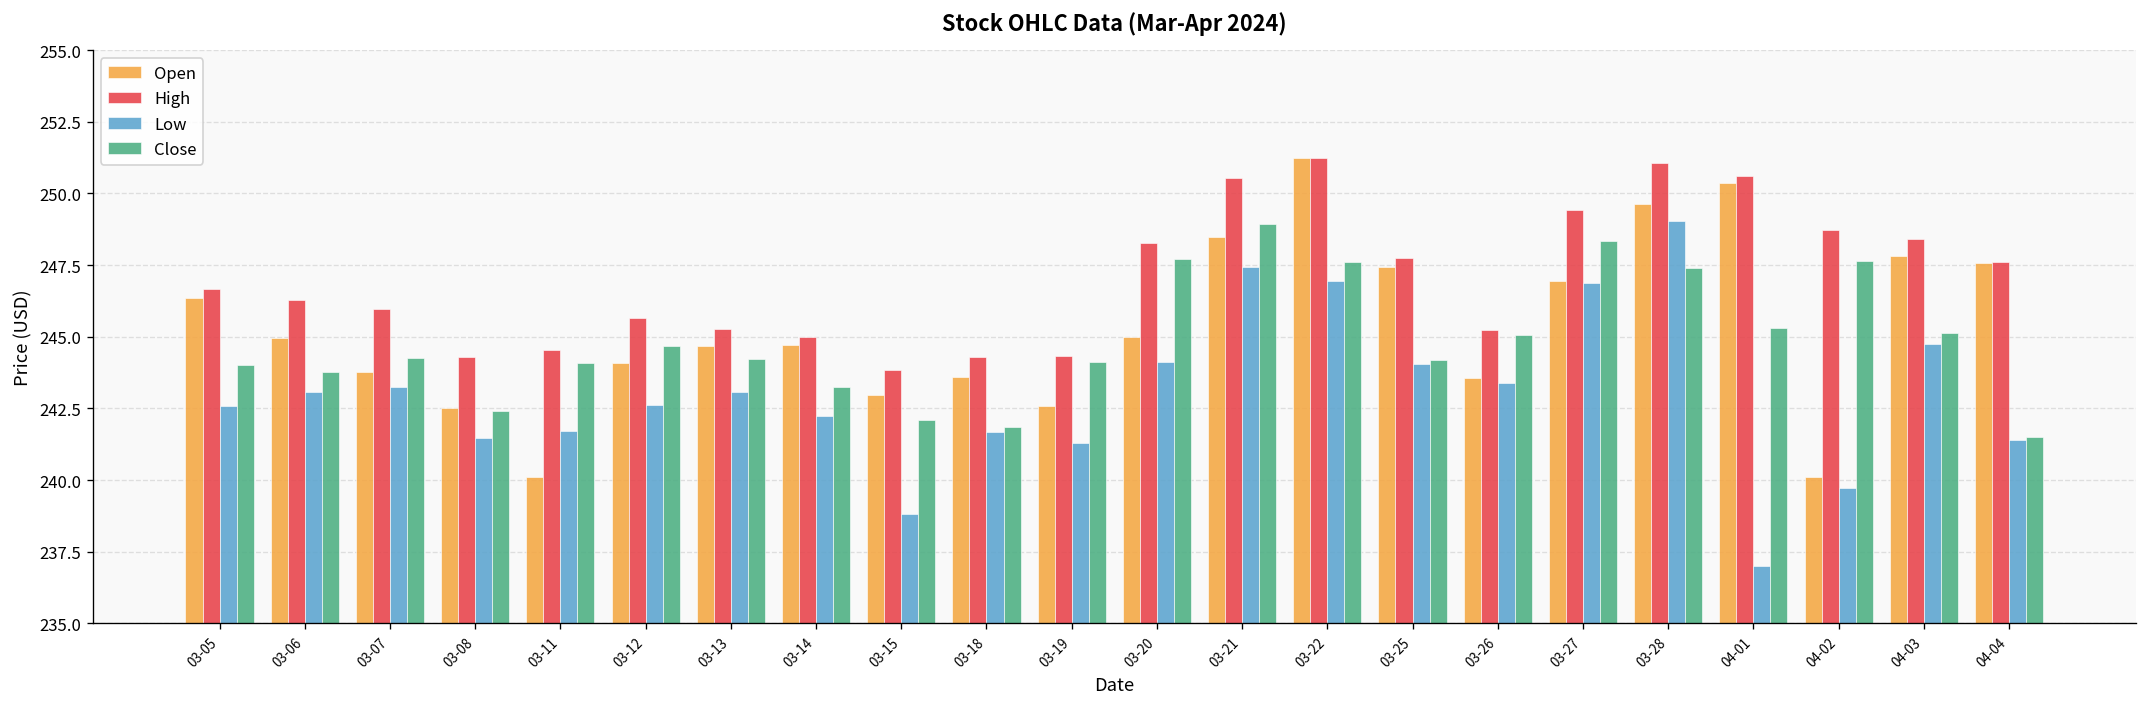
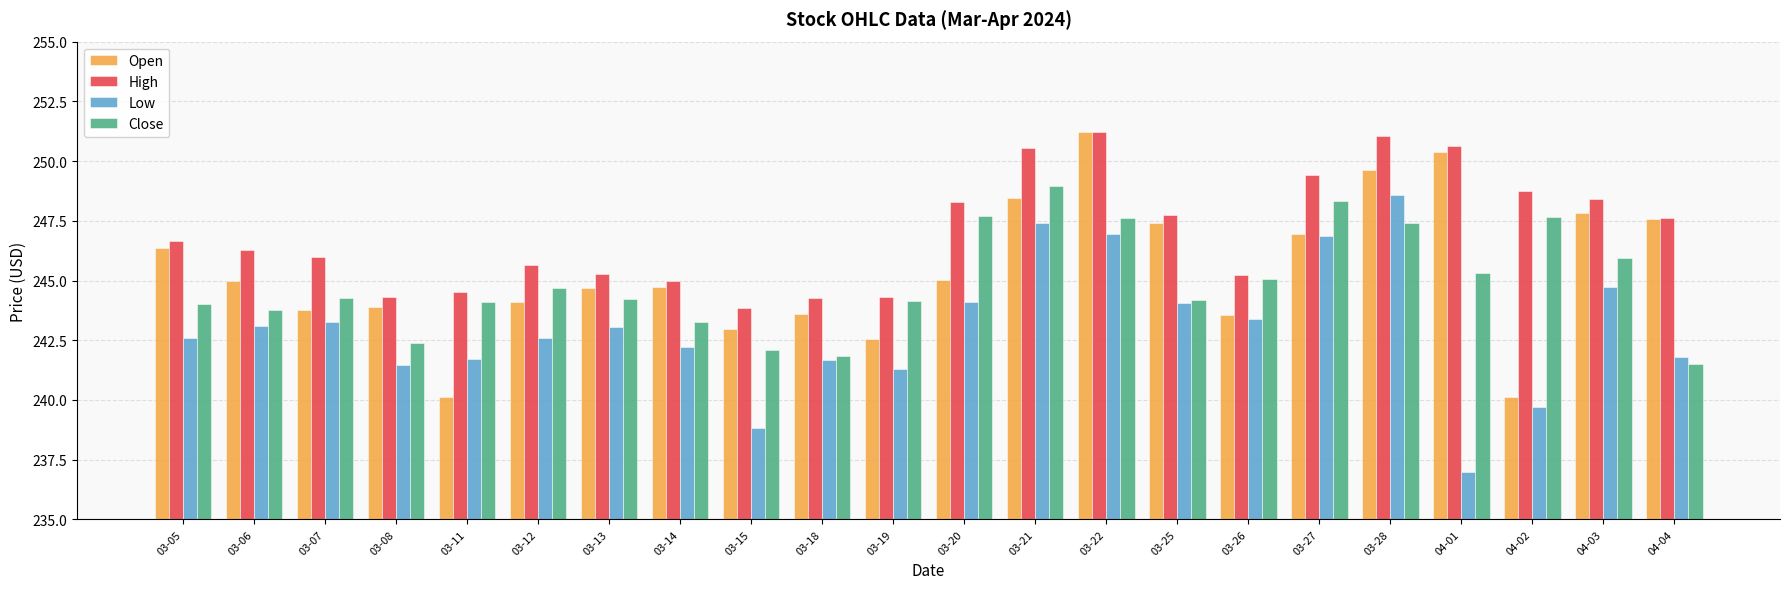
Open, 03-08: 242.5 -> 243.9
Low, 03-28: 249.0 -> 248.6
Close, 04-03: 245.1 -> 245.9
Low, 04-04: 241.4 -> 241.8
